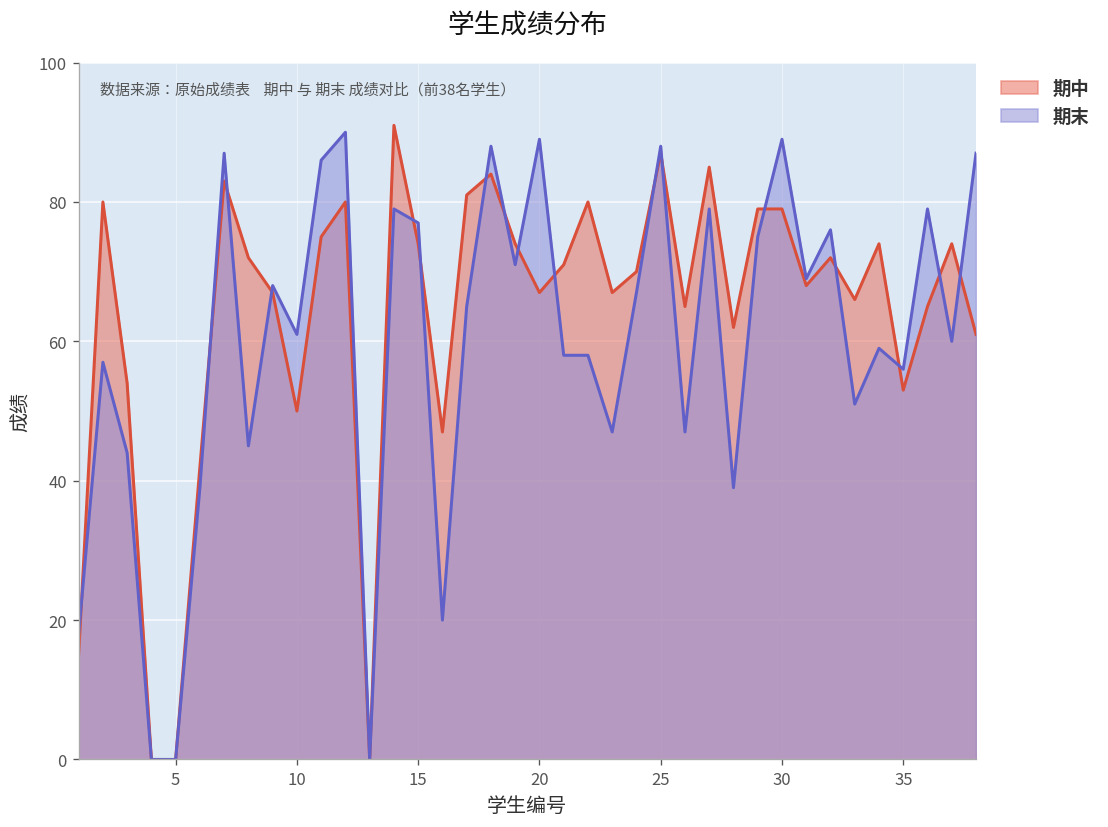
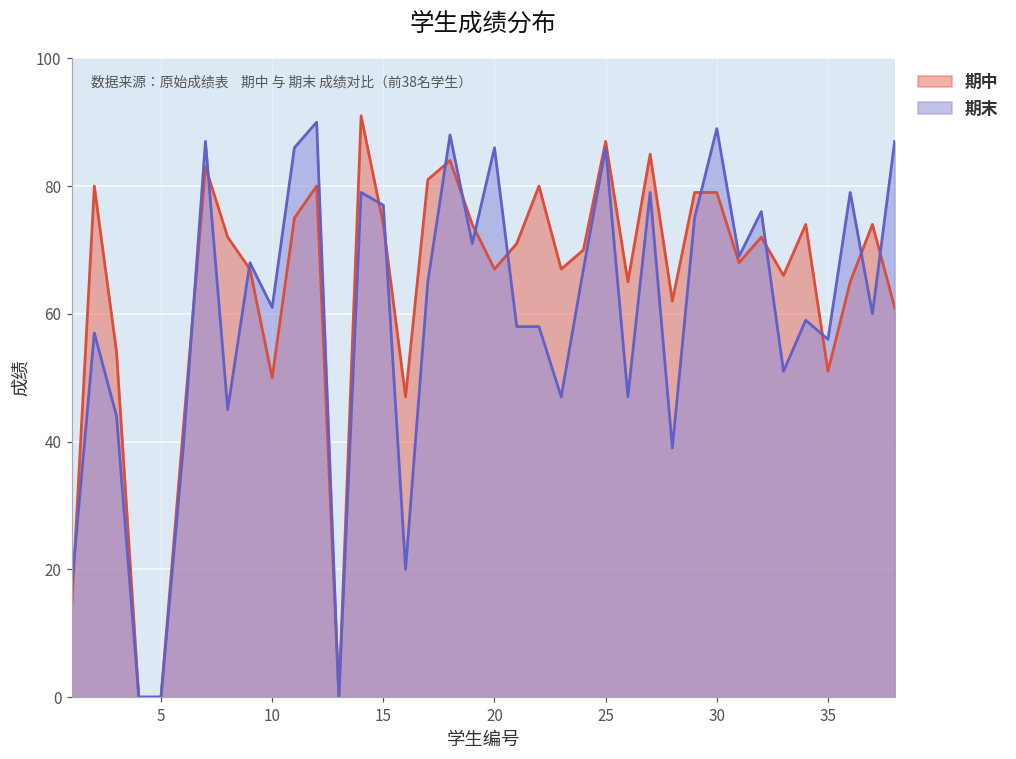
期末, 20: 89 -> 86
期末, 25: 88 -> 86
期中, 35: 53 -> 51
